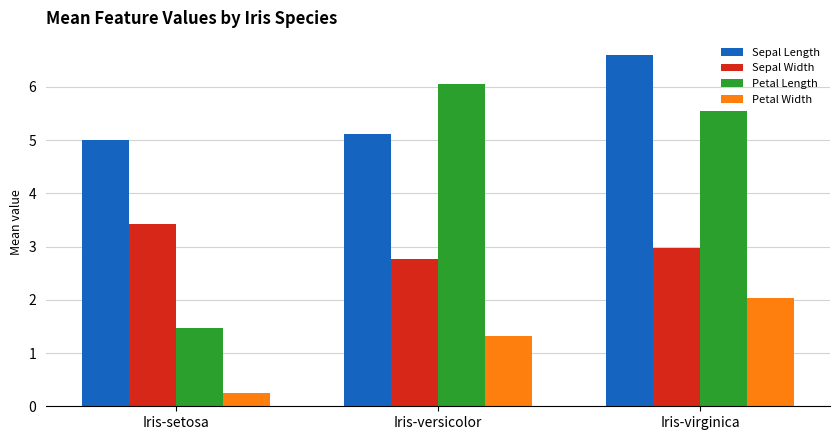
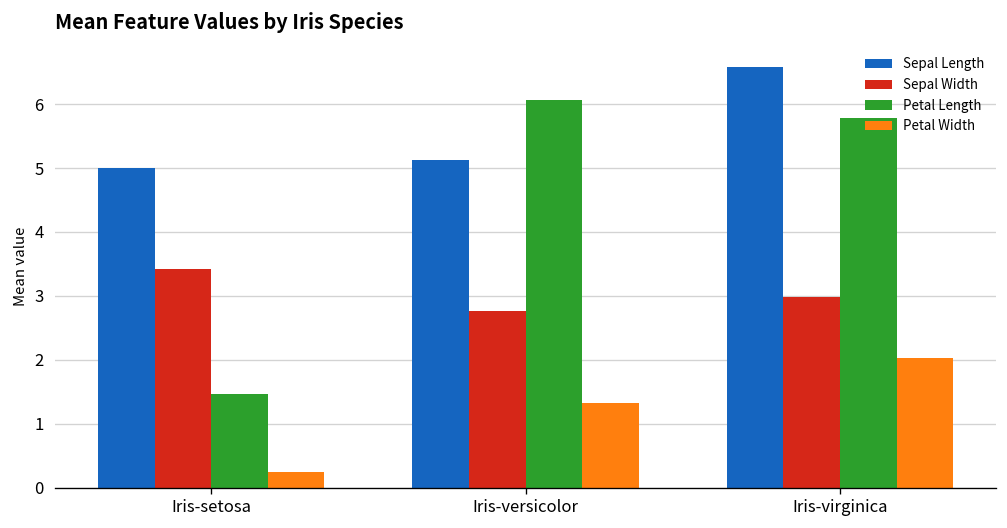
Petal Length, Iris-virginica: 5.6 -> 5.8
